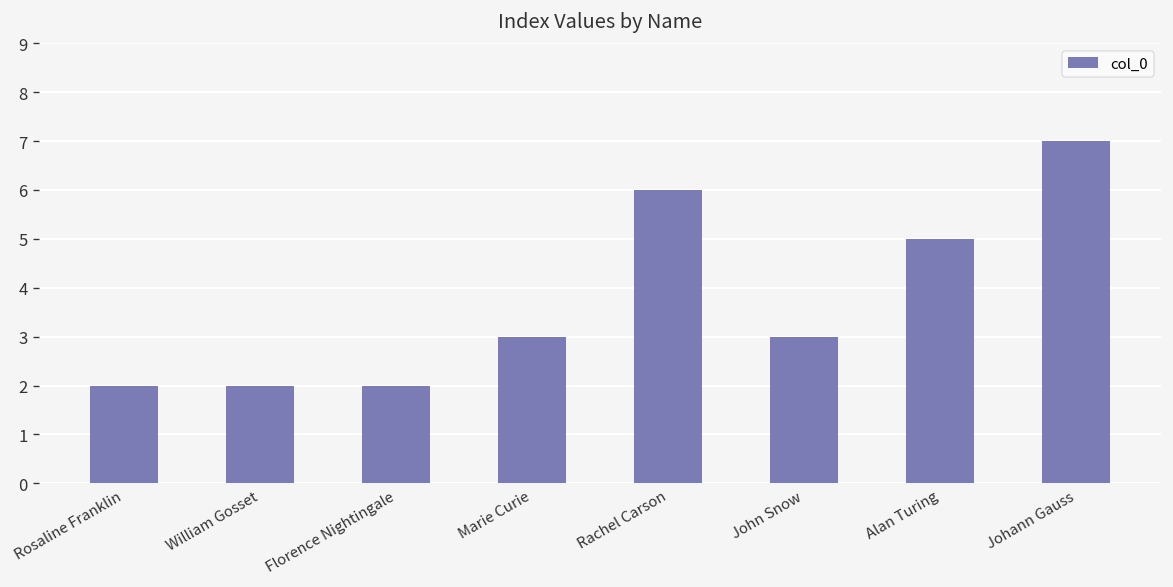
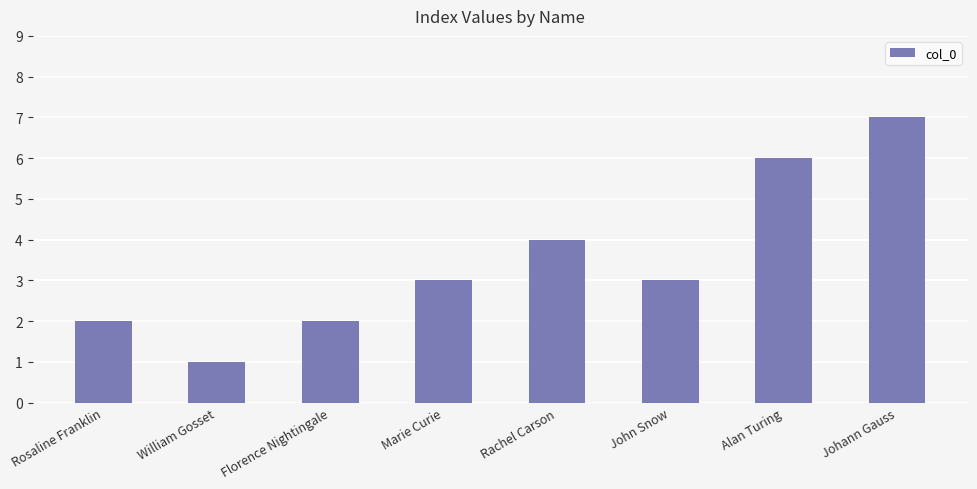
William Gosset: 2 -> 1
Rachel Carson: 6 -> 4
Alan Turing: 5 -> 6
